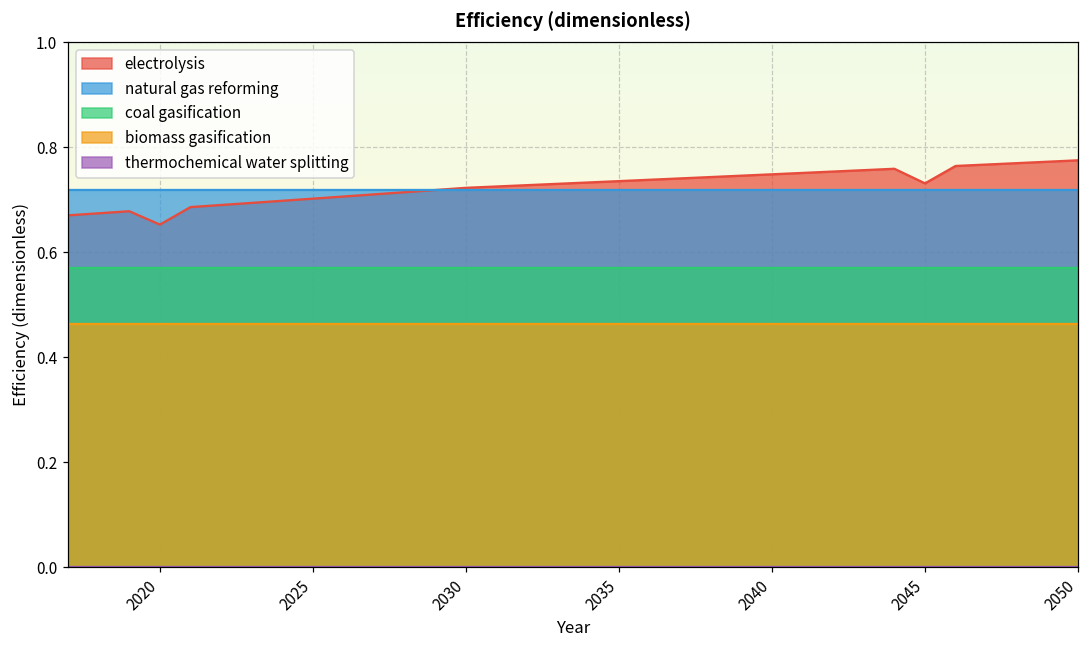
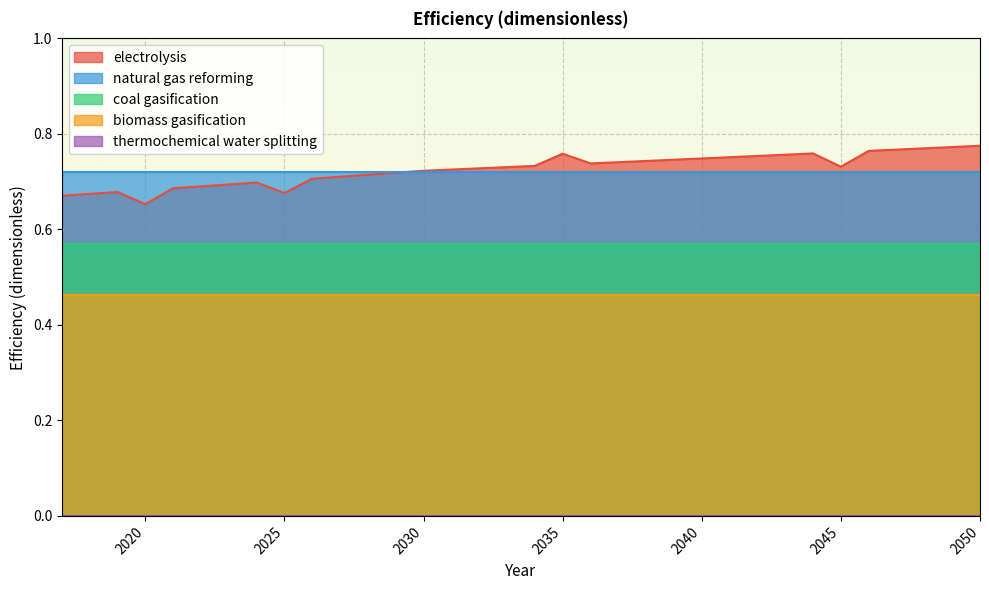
electrolysis, 2025: 0.70 -> 0.68
electrolysis, 2035: 0.74 -> 0.76
